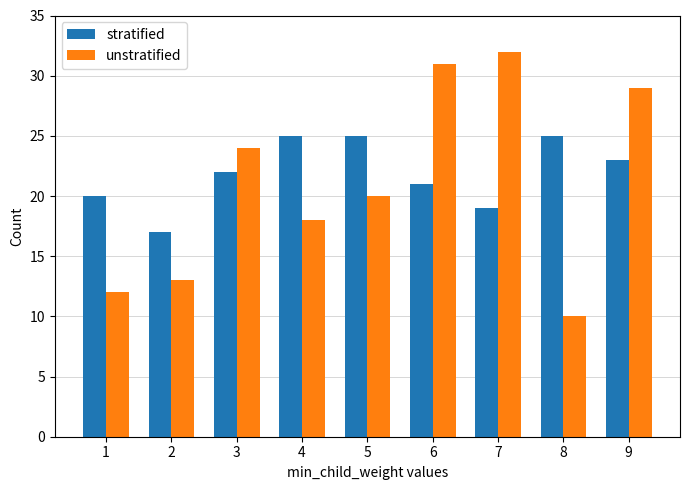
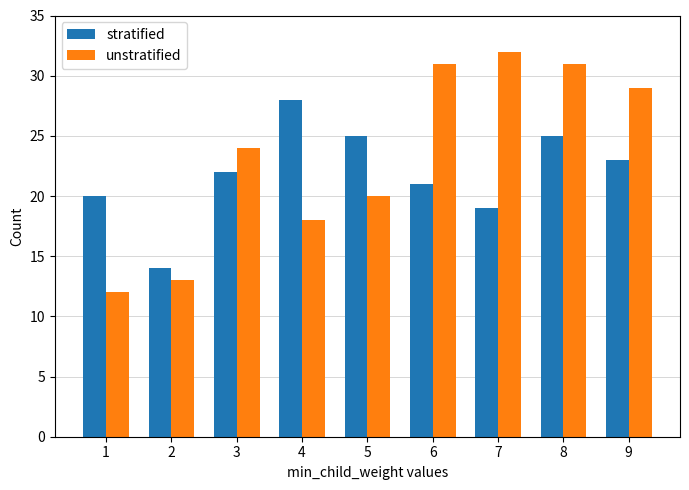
stratified, 2: 17 -> 14
stratified, 4: 25 -> 28
unstratified, 8: 10 -> 31
